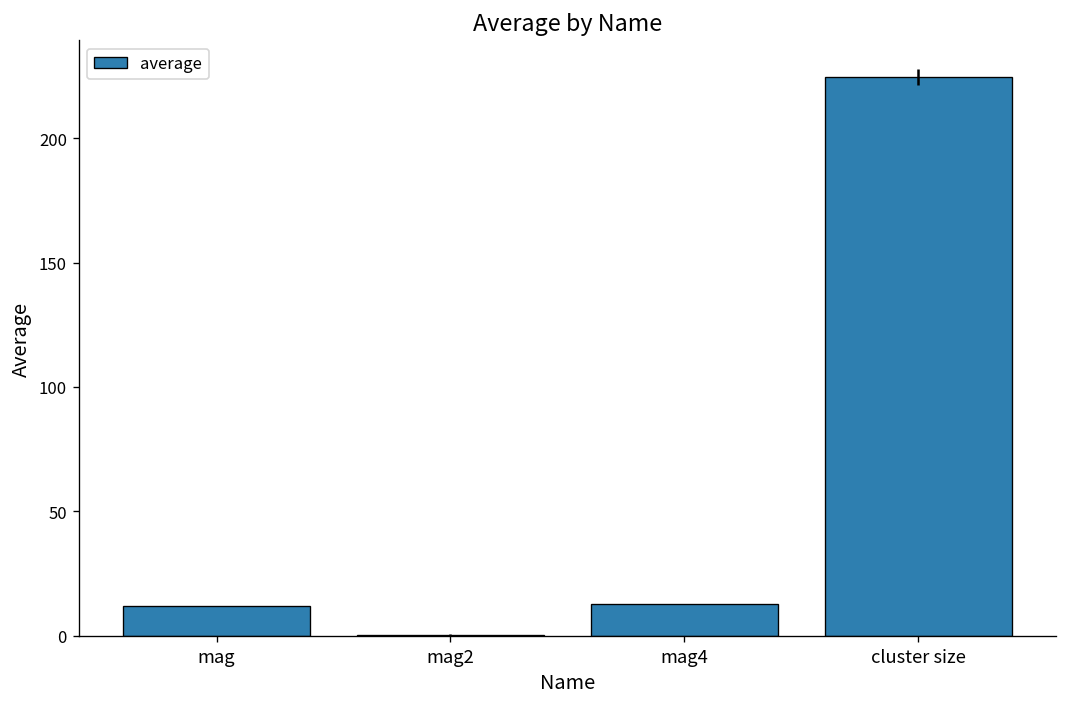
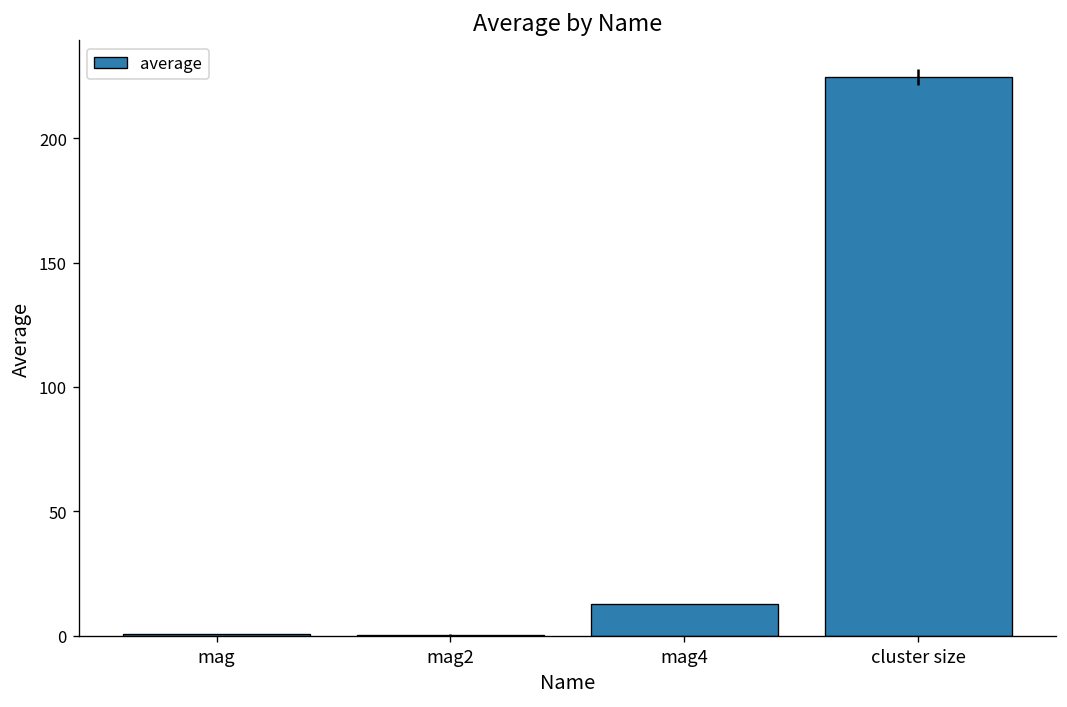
mag: 12 -> 1
